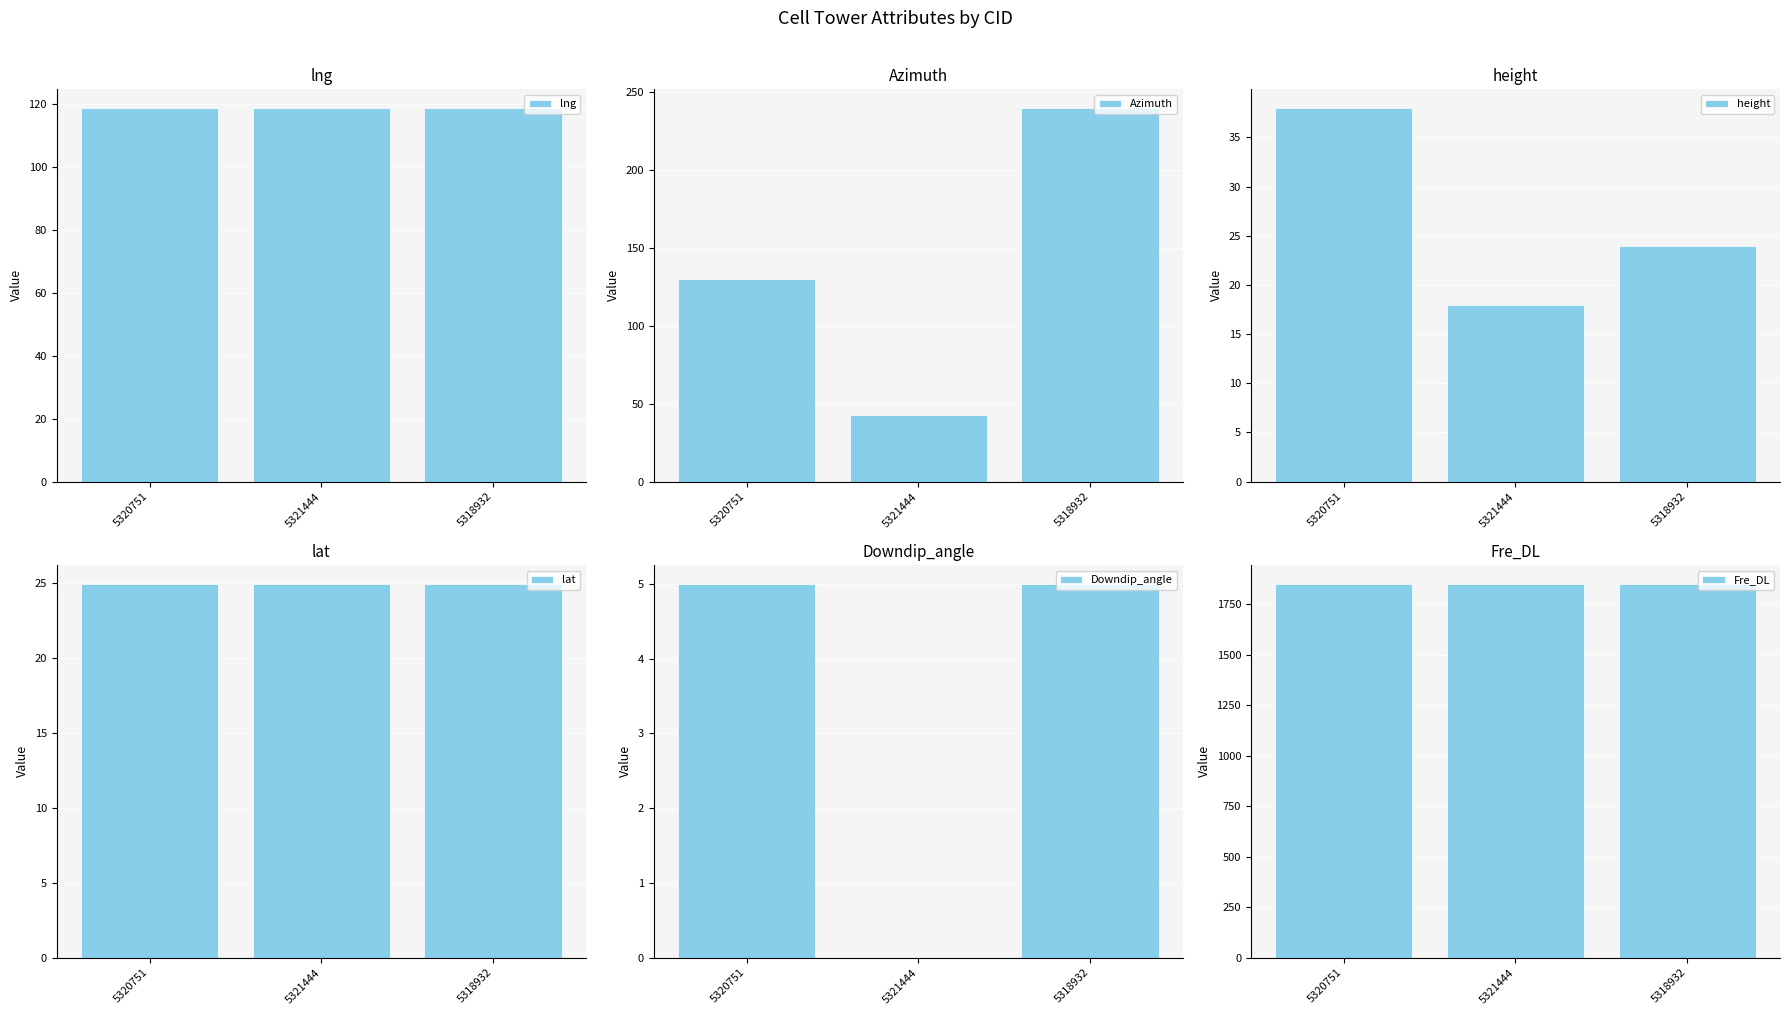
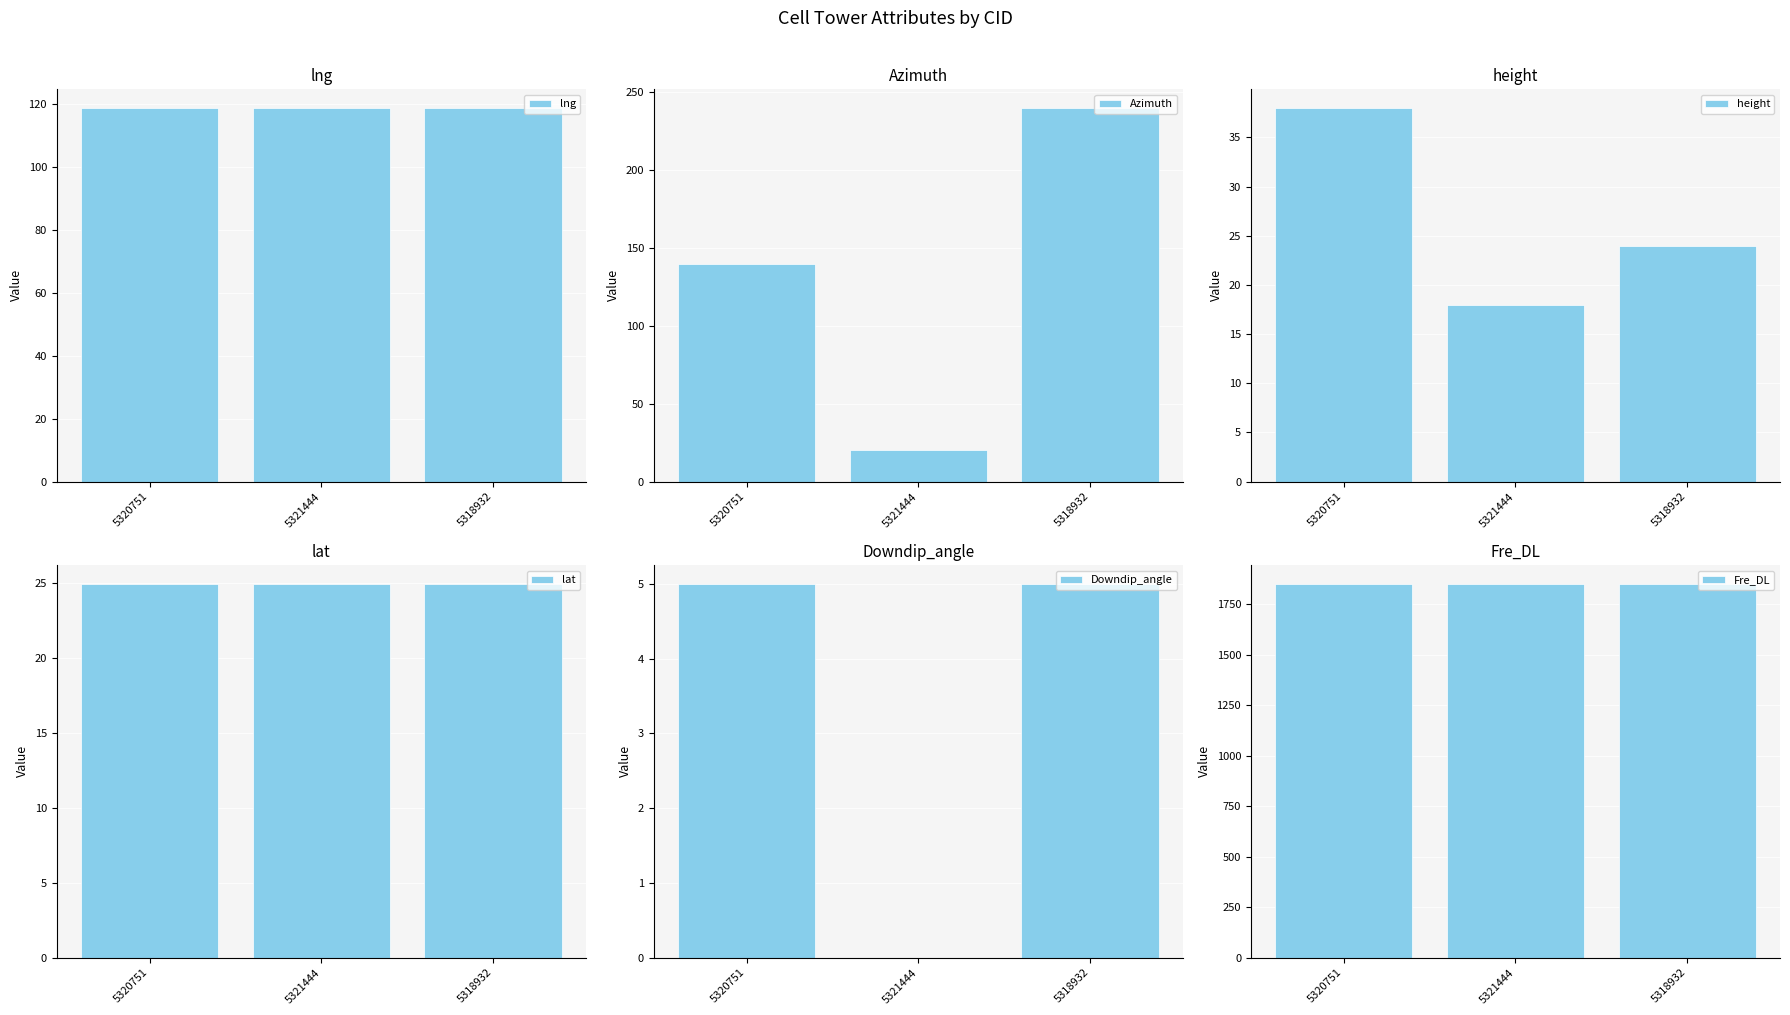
Azimuth, 5320751: 130 -> 140
Azimuth, 5321444: 43 -> 20
